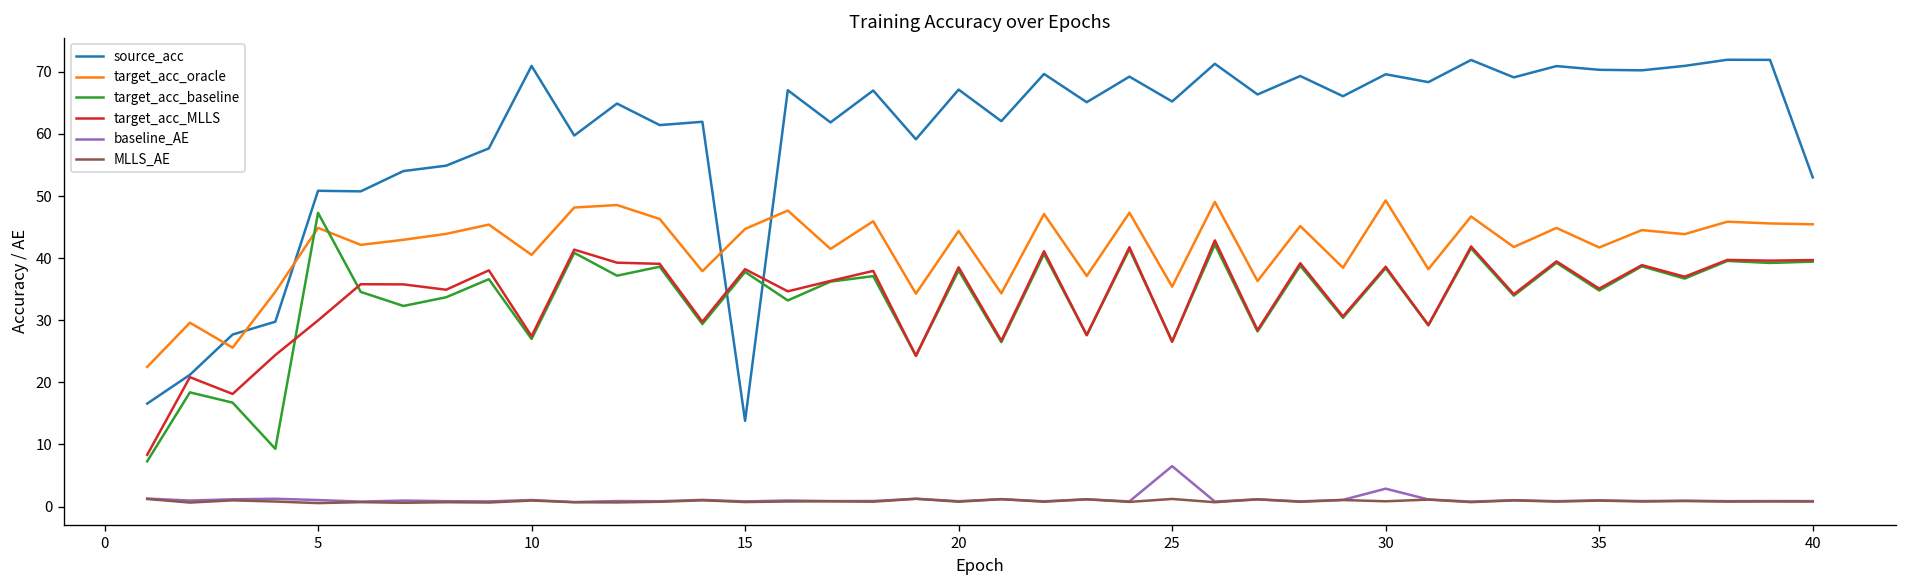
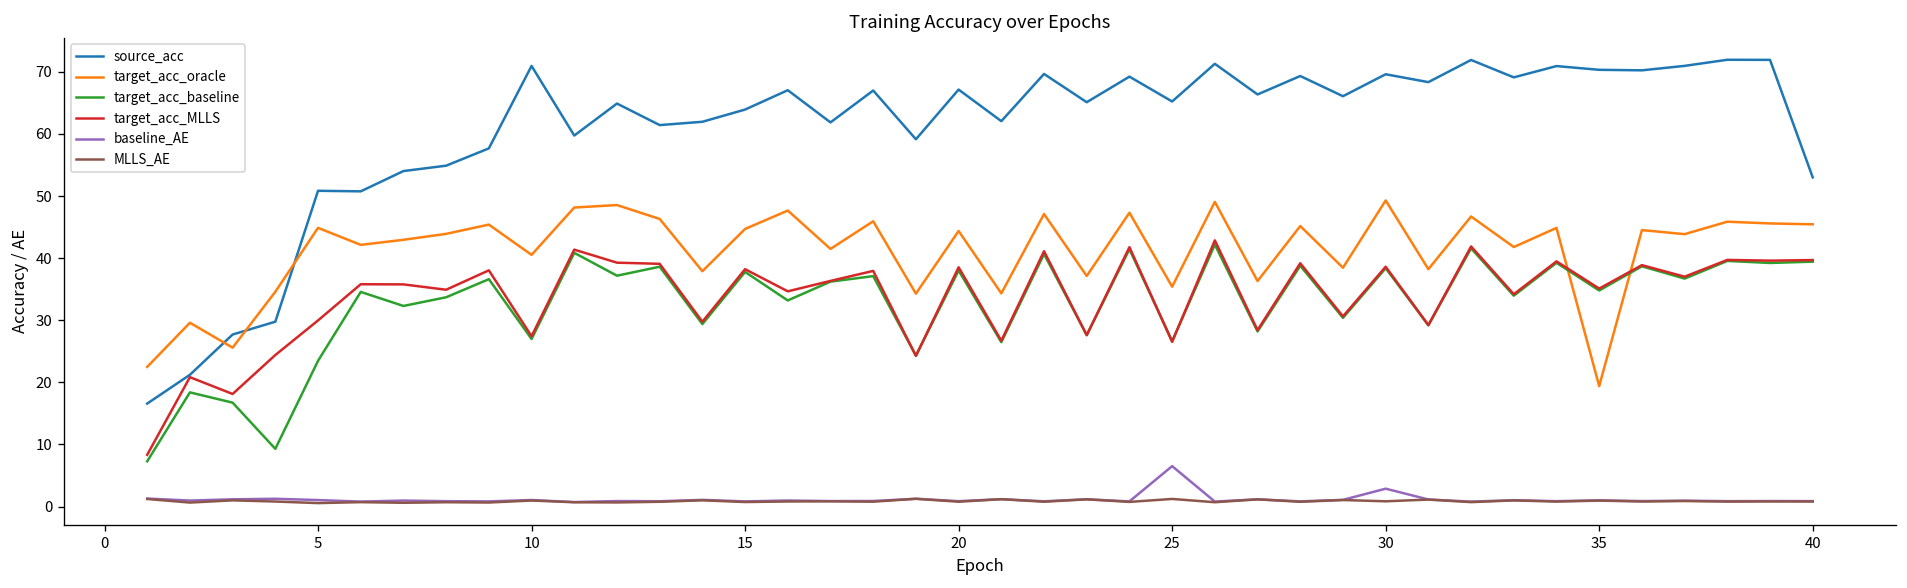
target_acc_baseline, 5: 47 -> 23
source_acc, 15: 14 -> 64
target_acc_oracle, 35: 42 -> 19
